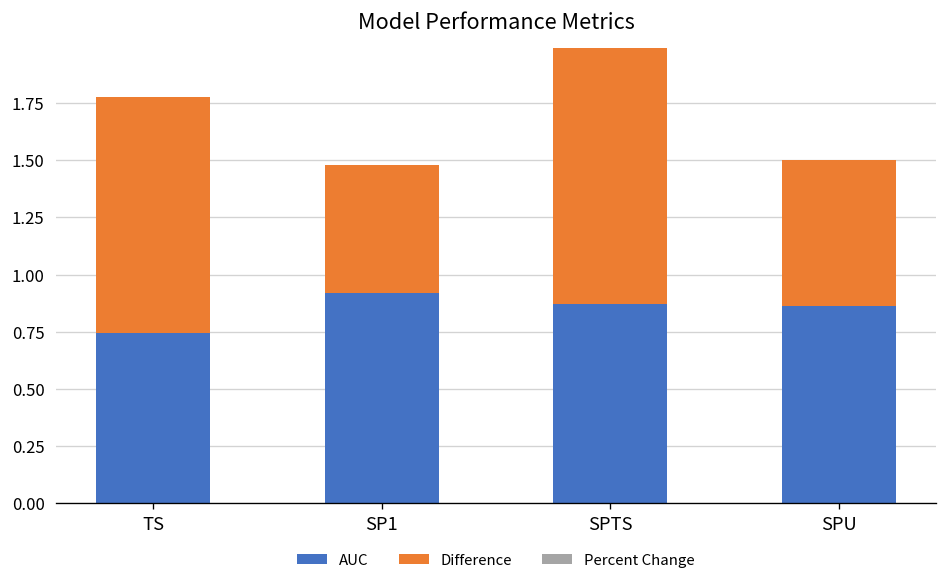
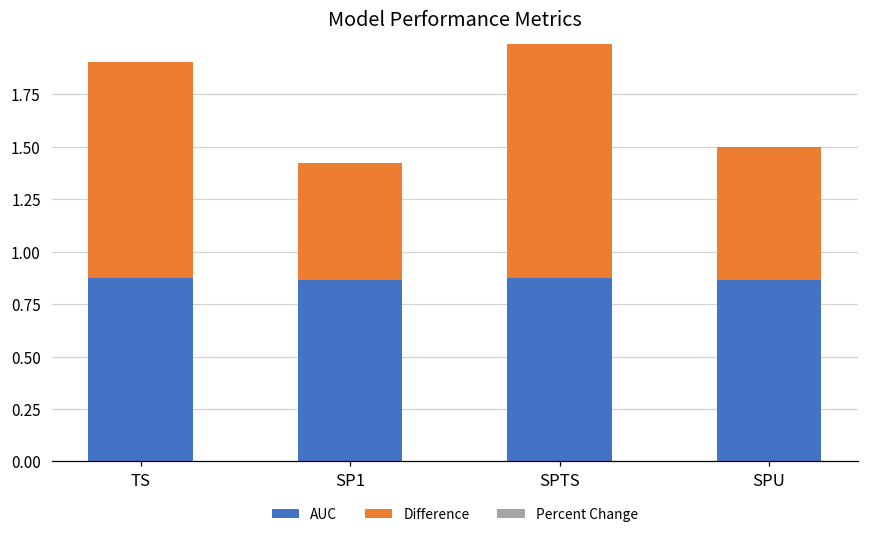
AUC, TS: 0.74 -> 0.87
AUC, SP1: 0.92 -> 0.87
